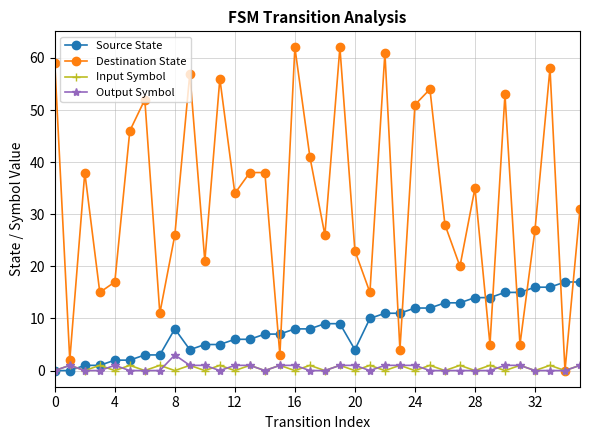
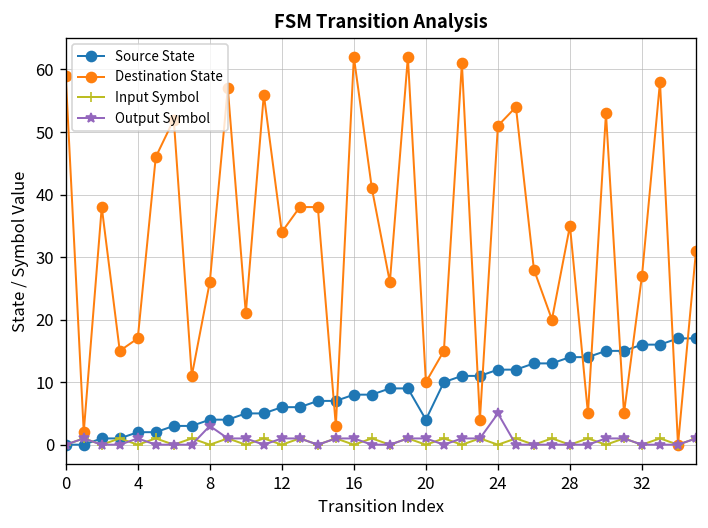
Source State, 8: 8 -> 4
Destination State, 20: 23 -> 10
Output Symbol, 24: 1 -> 5
